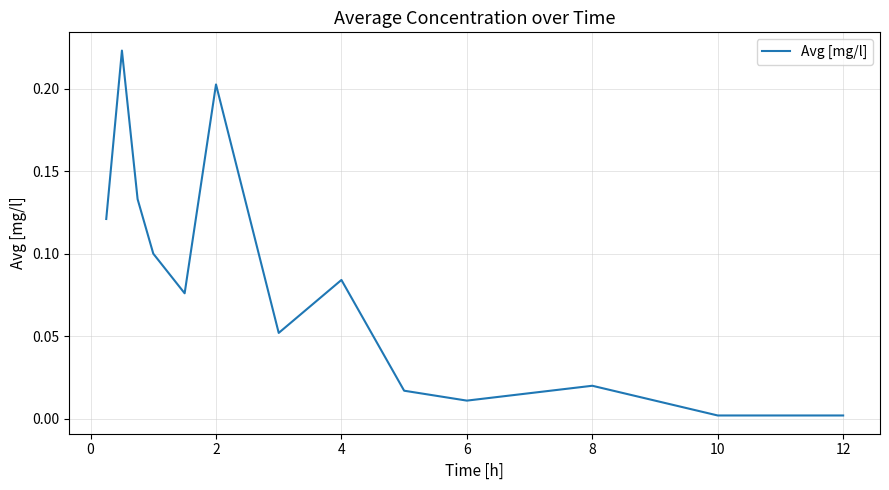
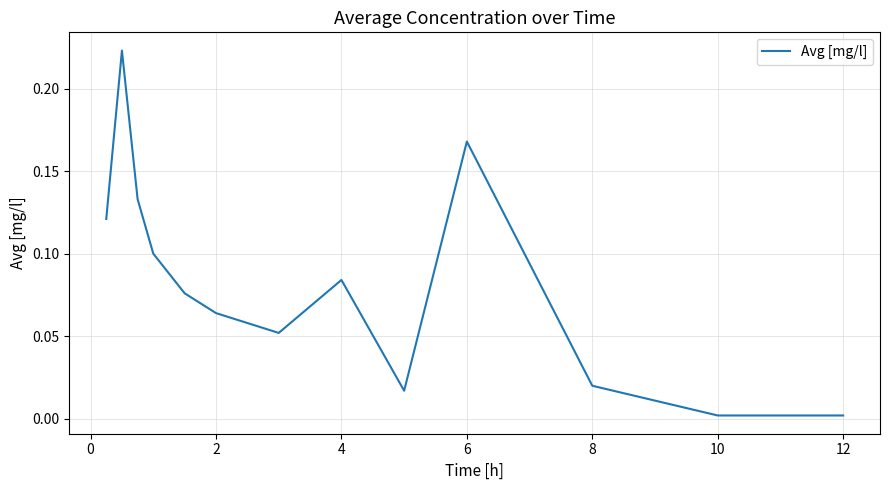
2: 0.202 -> 0.064
6: 0.011 -> 0.168
